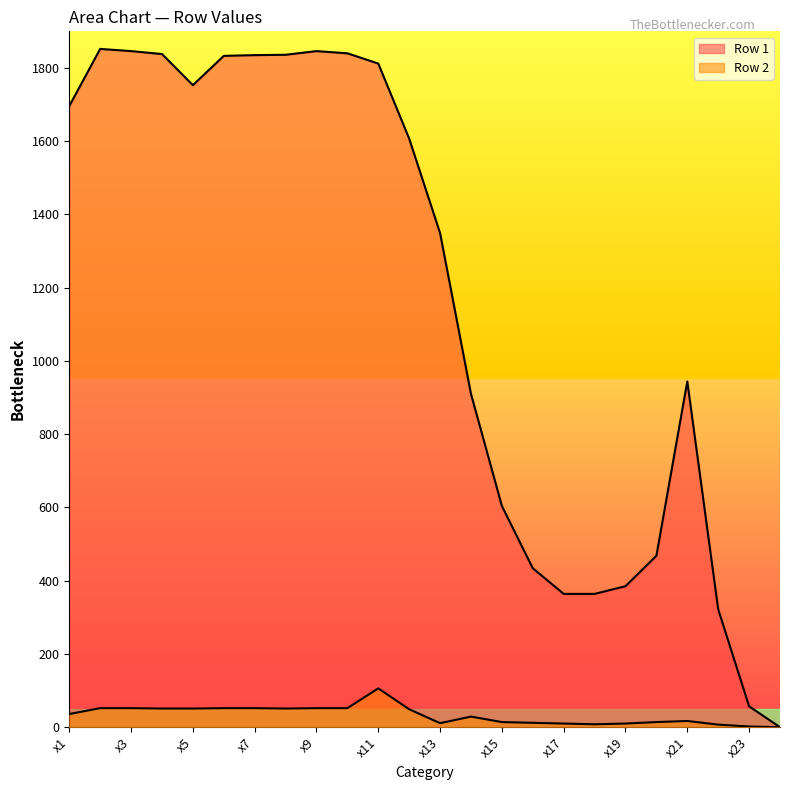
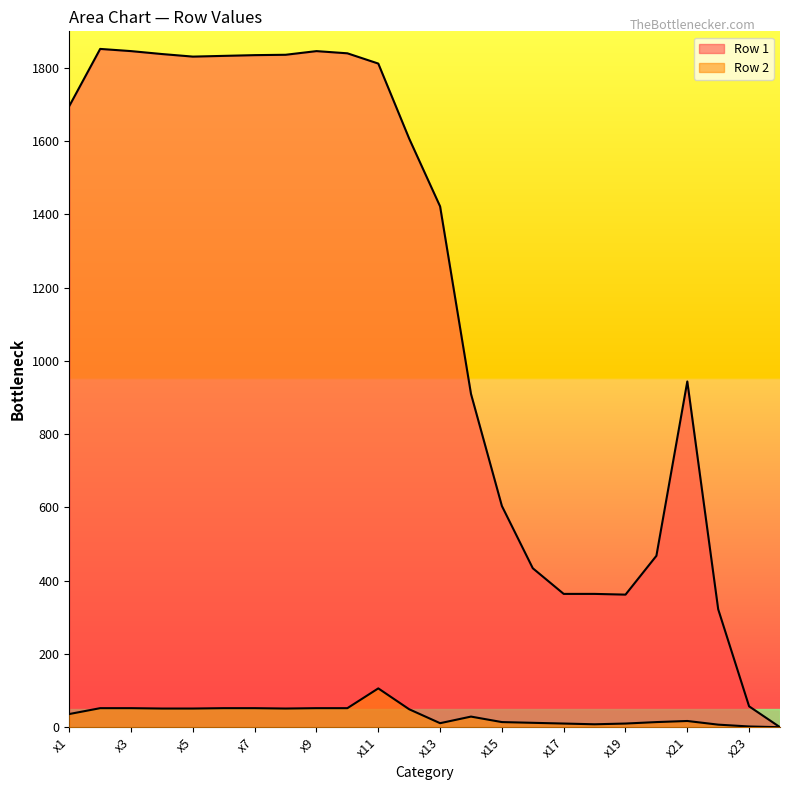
Row 1, x5: 1750 -> 1830
Row 1, x13: 1350 -> 1420
Row 1, x19: 390 -> 360
